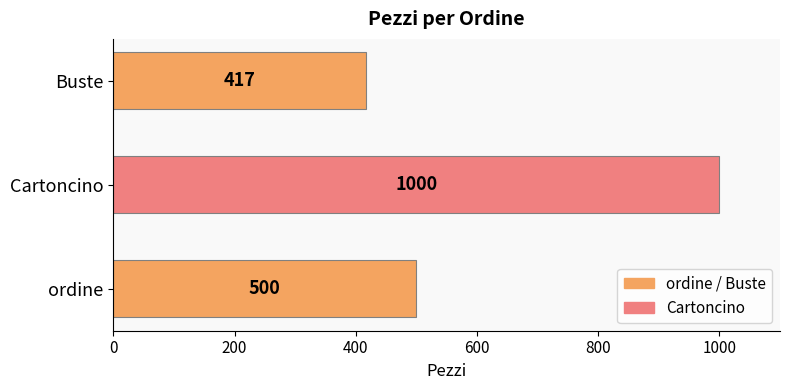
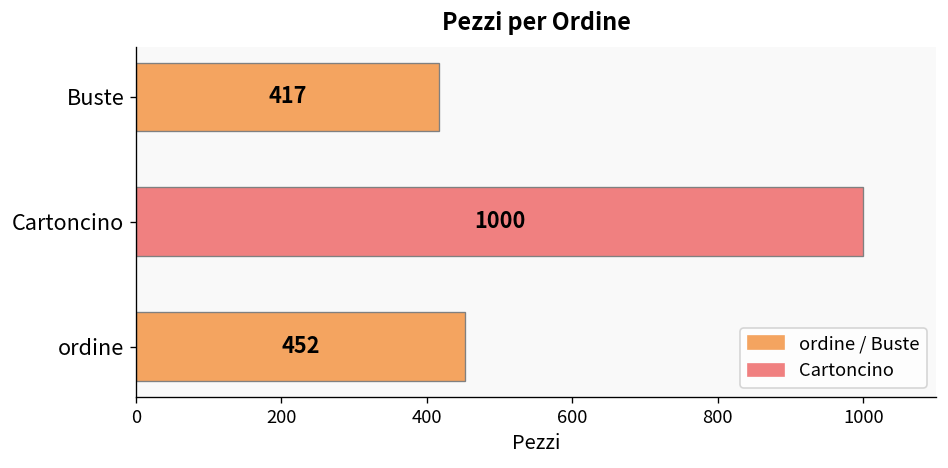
ordine: 500 -> 452
